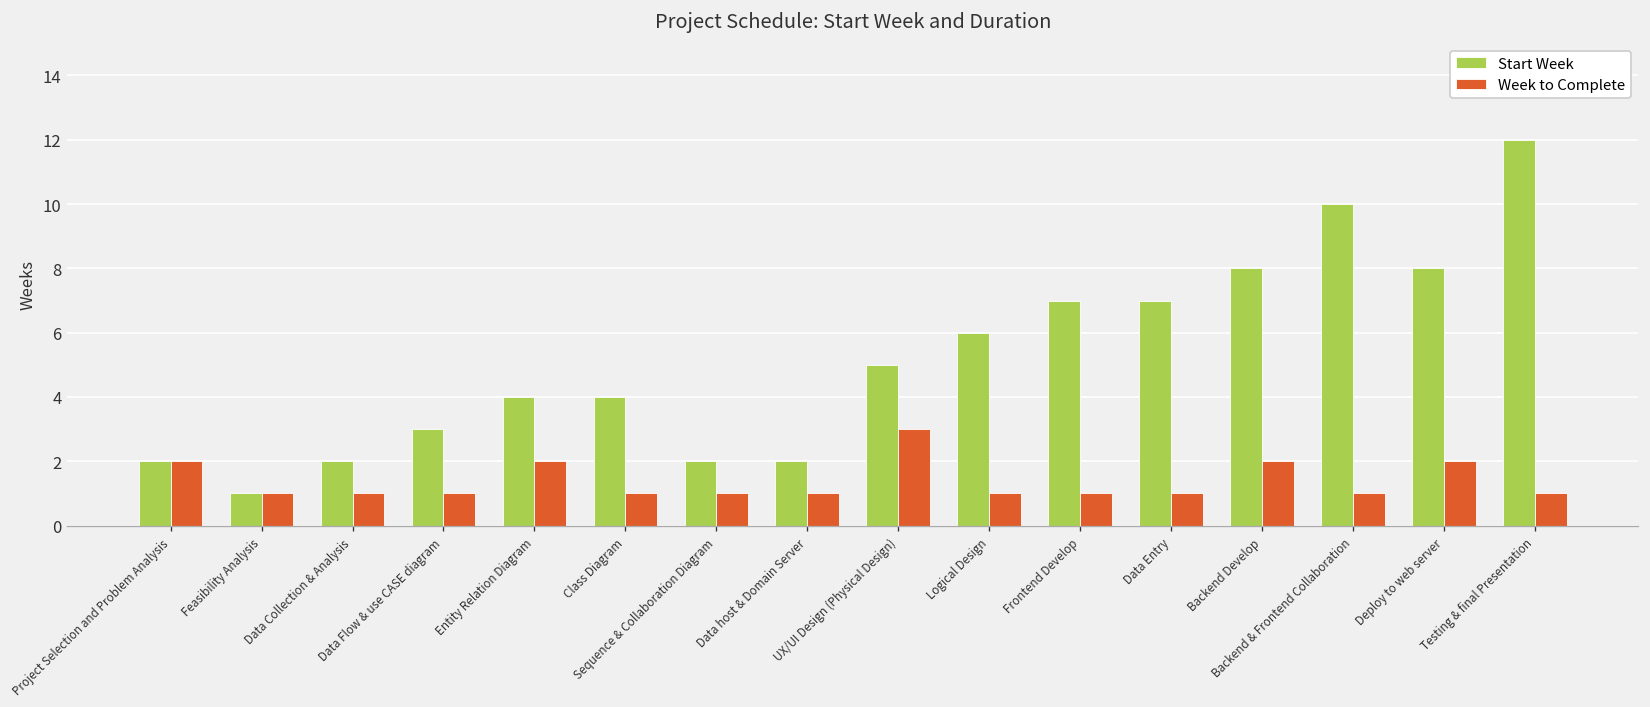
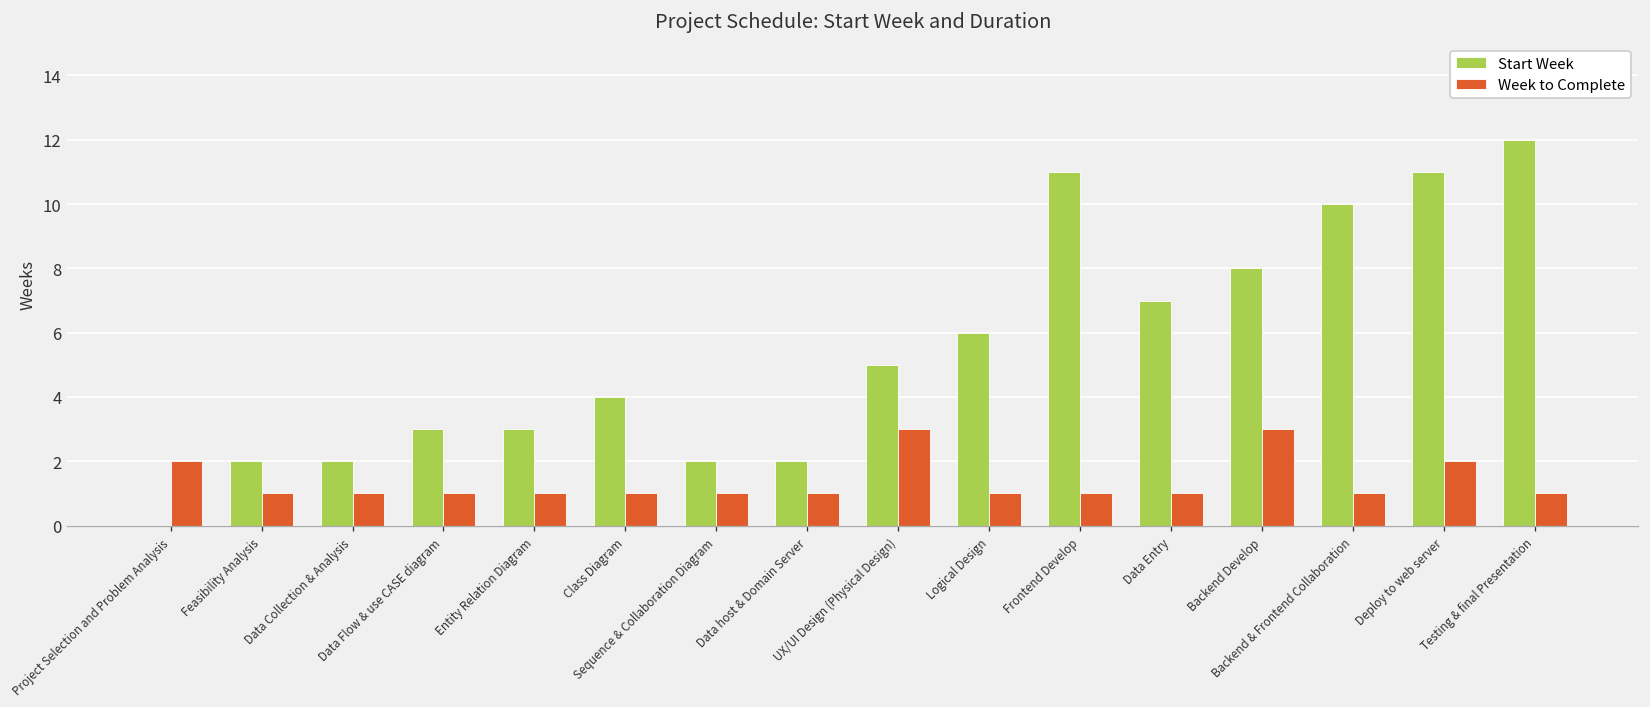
Start Week, Project Selection and Problem Analysis: 2 -> 0
Start Week, Feasibility Analysis: 1 -> 2
Start Week, Entity Relation Diagram: 4 -> 3
Week to Complete, Entity Relation Diagram: 2 -> 1
Start Week, Frontend Develop: 7 -> 11
Week to Complete, Backend Develop: 2 -> 3
Start Week, Deploy to web server: 8 -> 11
